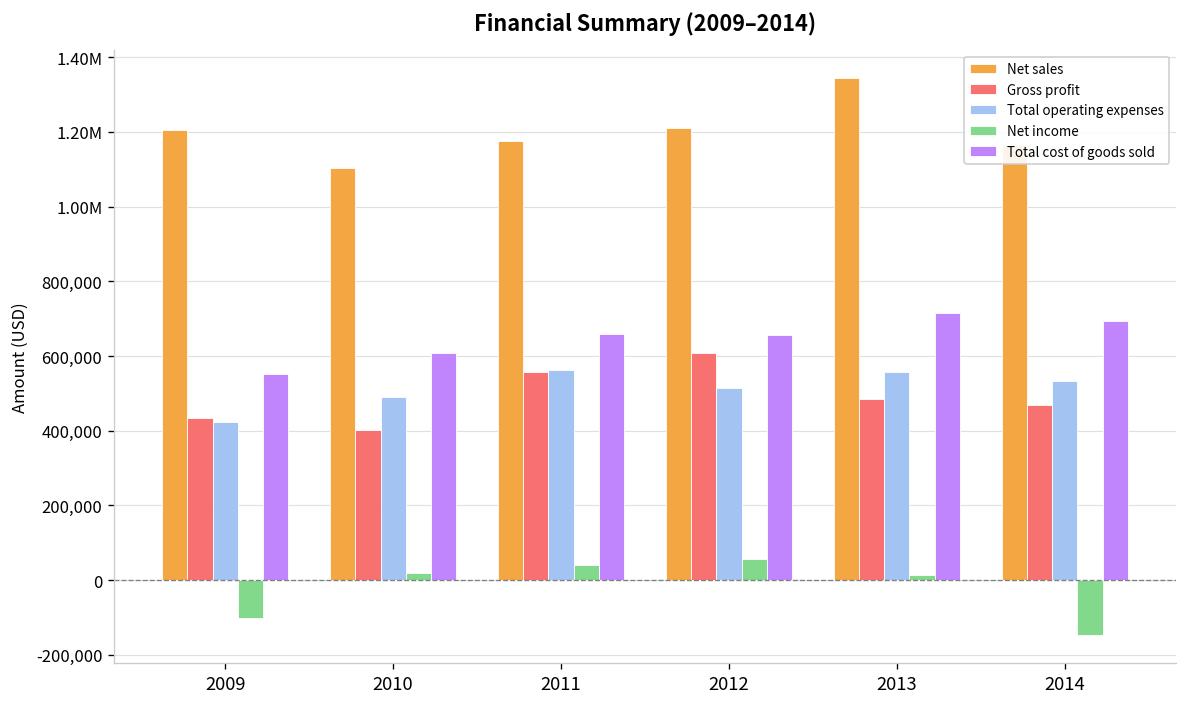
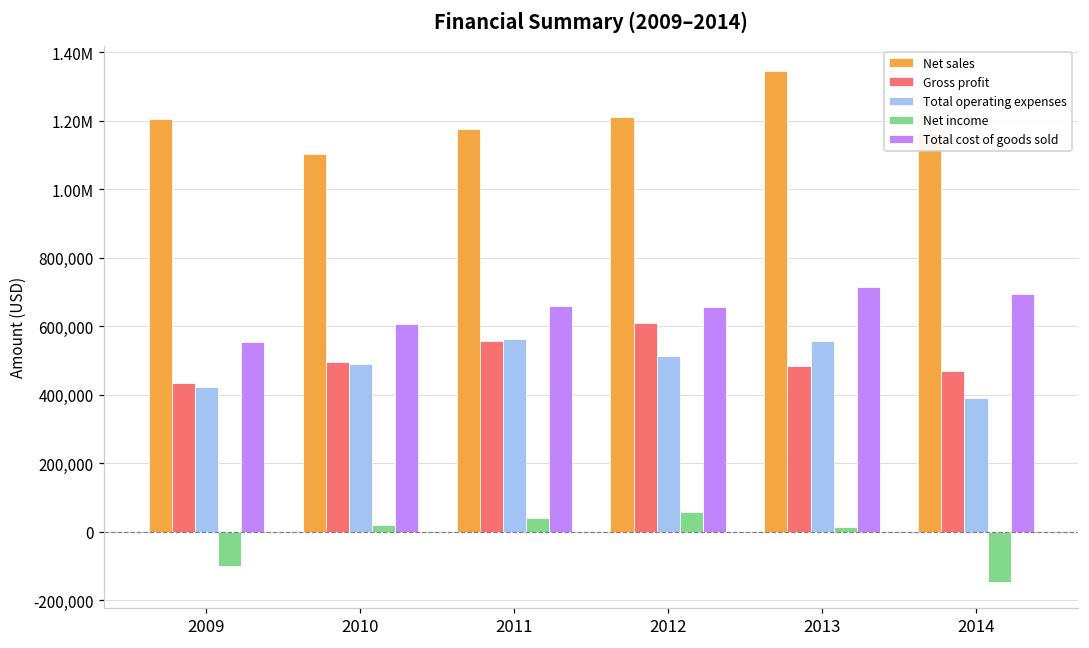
Gross profit, 2010: 400,000 -> 500,000
Total operating expenses, 2014: 530,000 -> 390,000
